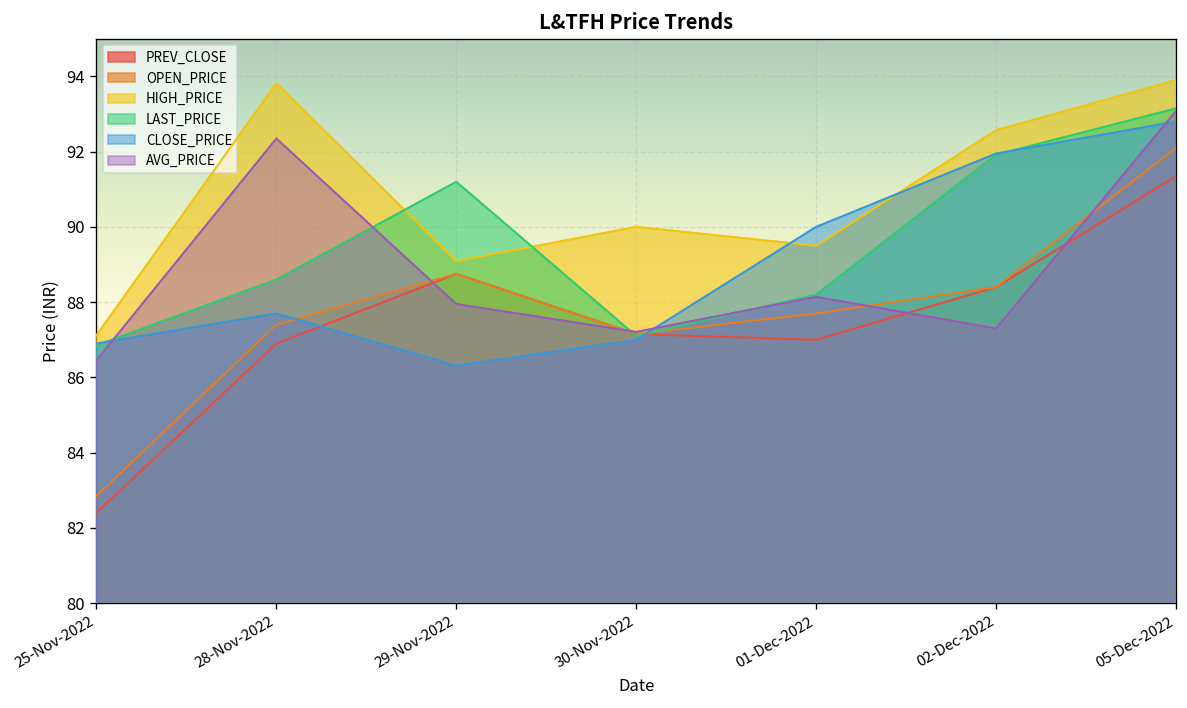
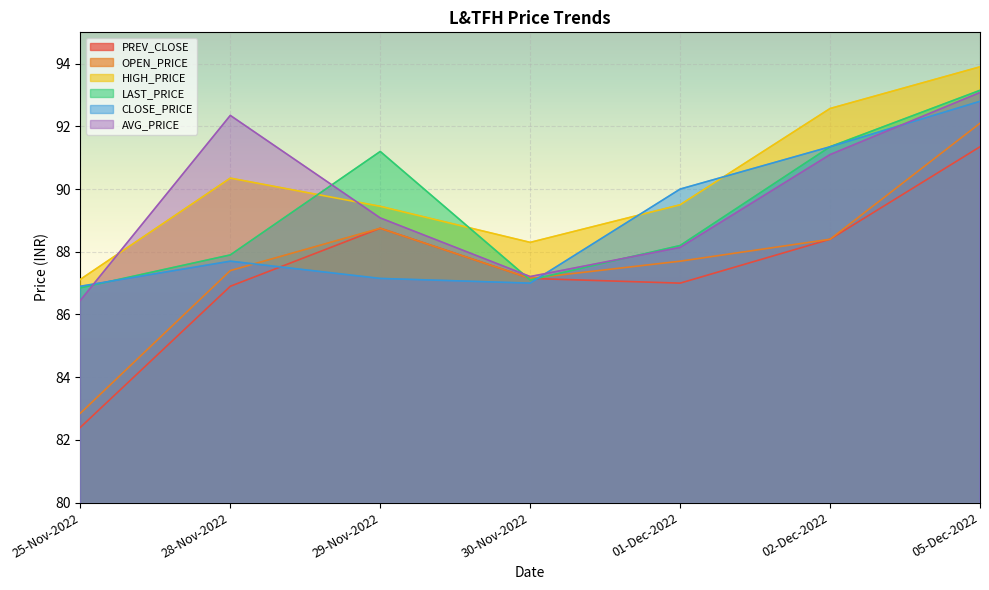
HIGH_PRICE, 28-Nov-2022: 93.8 -> 90.4
LAST_PRICE, 28-Nov-2022: 88.6 -> 87.9
HIGH_PRICE, 29-Nov-2022: 89.1 -> 89.5
CLOSE_PRICE, 29-Nov-2022: 86.3 -> 87.2
AVG_PRICE, 29-Nov-2022: 88.0 -> 89.1
HIGH_PRICE, 30-Nov-2022: 90.0 -> 88.3
LAST_PRICE, 02-Dec-2022: 91.9 -> 91.4
CLOSE_PRICE, 02-Dec-2022: 92.0 -> 91.4
AVG_PRICE, 02-Dec-2022: 87.3 -> 91.1
